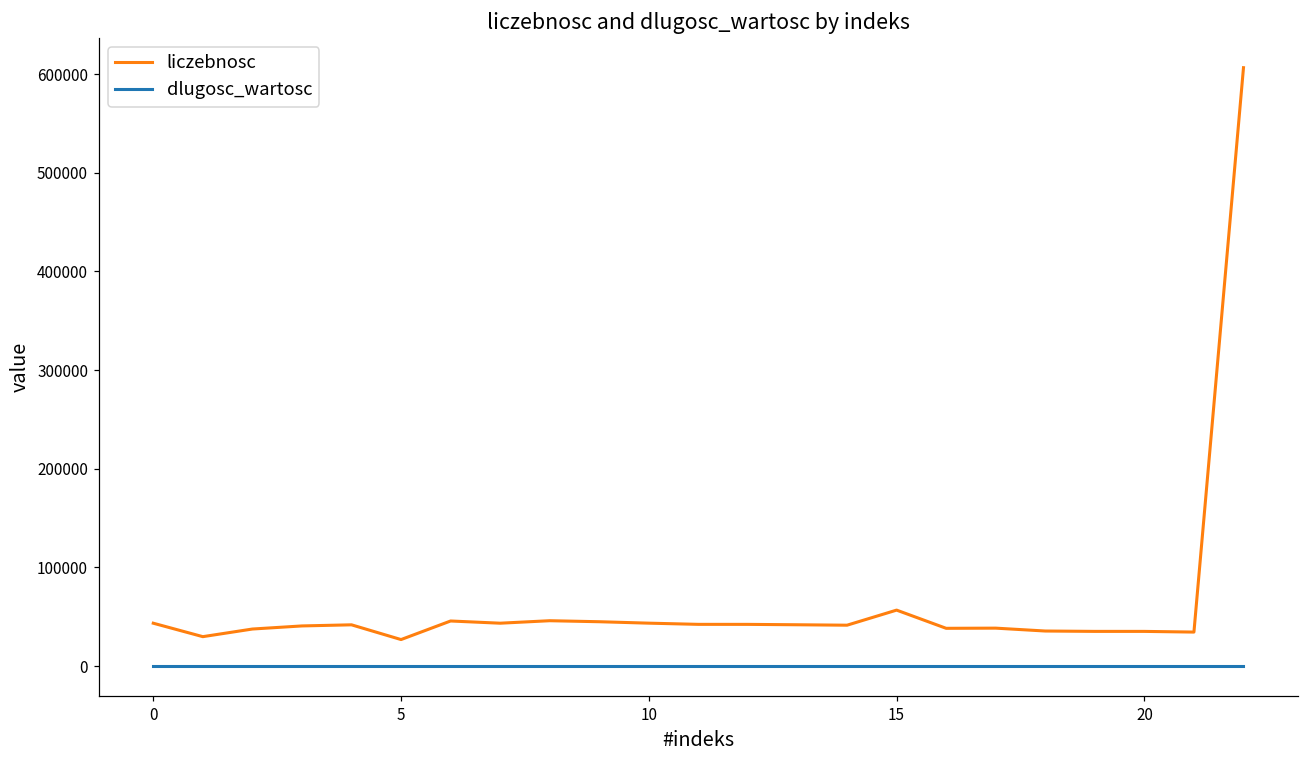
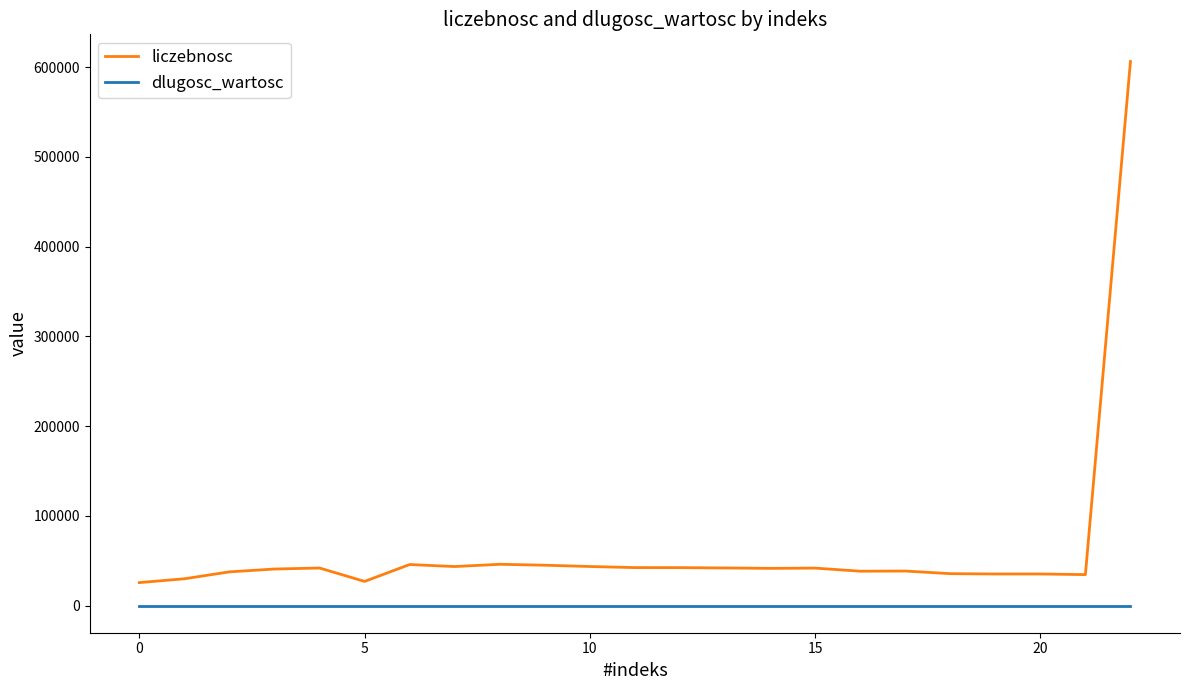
liczebnosc, 0: 40000 -> 30000
liczebnosc, 15: 60000 -> 40000
